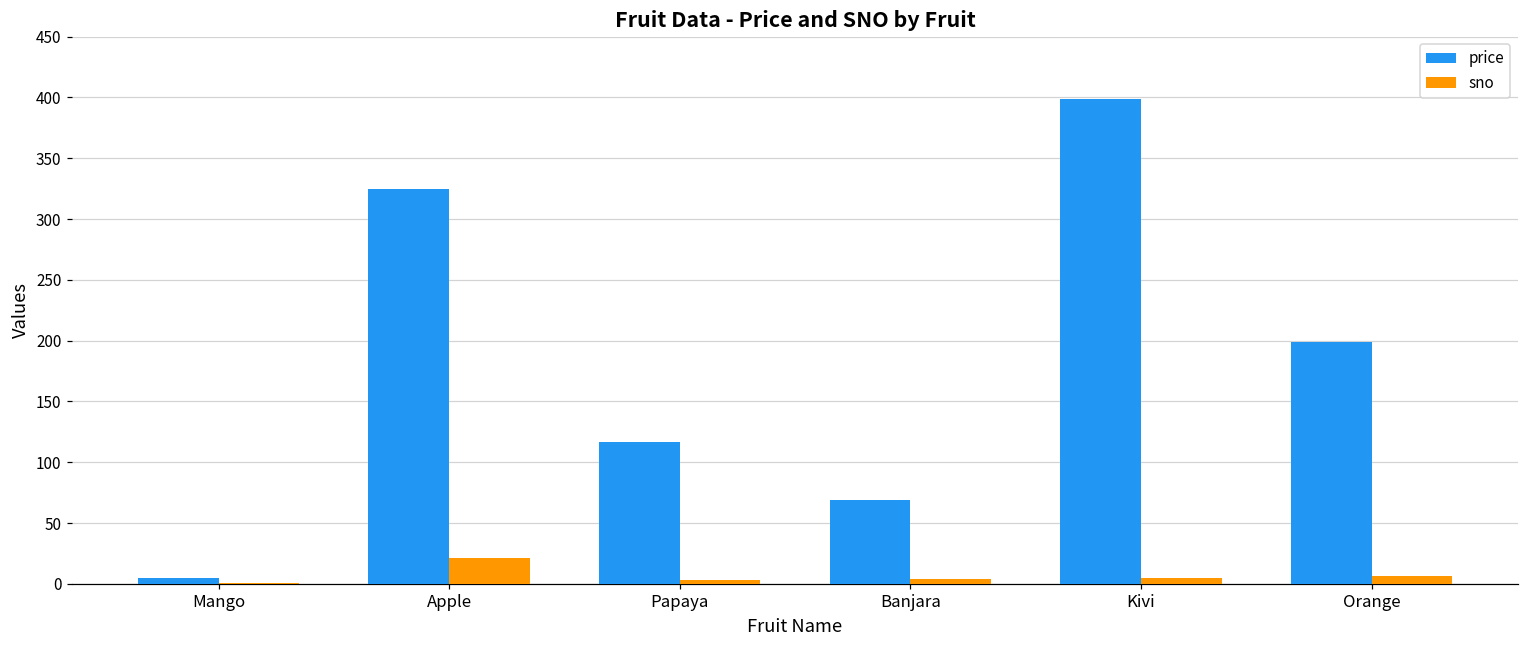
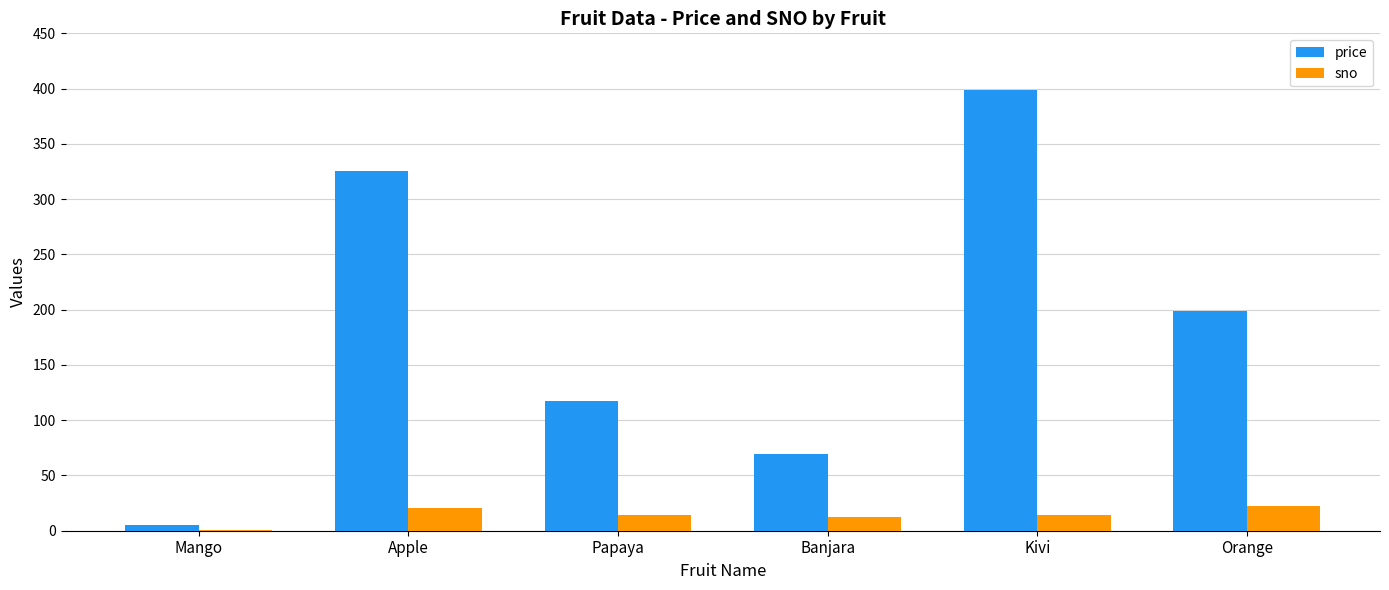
sno, Papaya: 3 -> 14
sno, Banjara: 4 -> 12
sno, Kivi: 5 -> 14
sno, Orange: 6 -> 22
